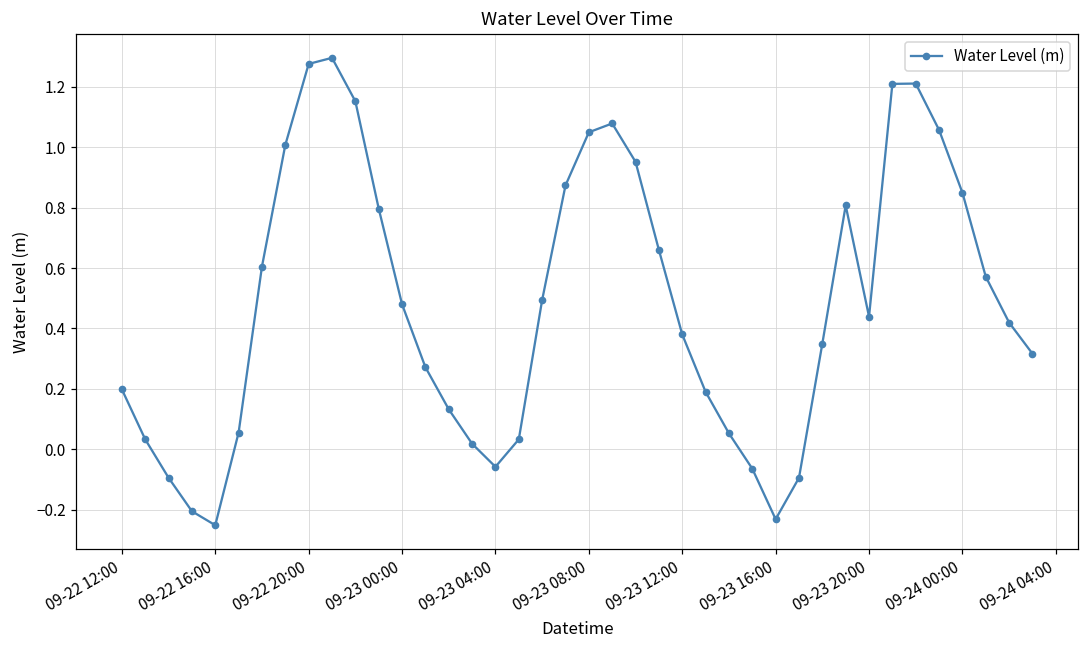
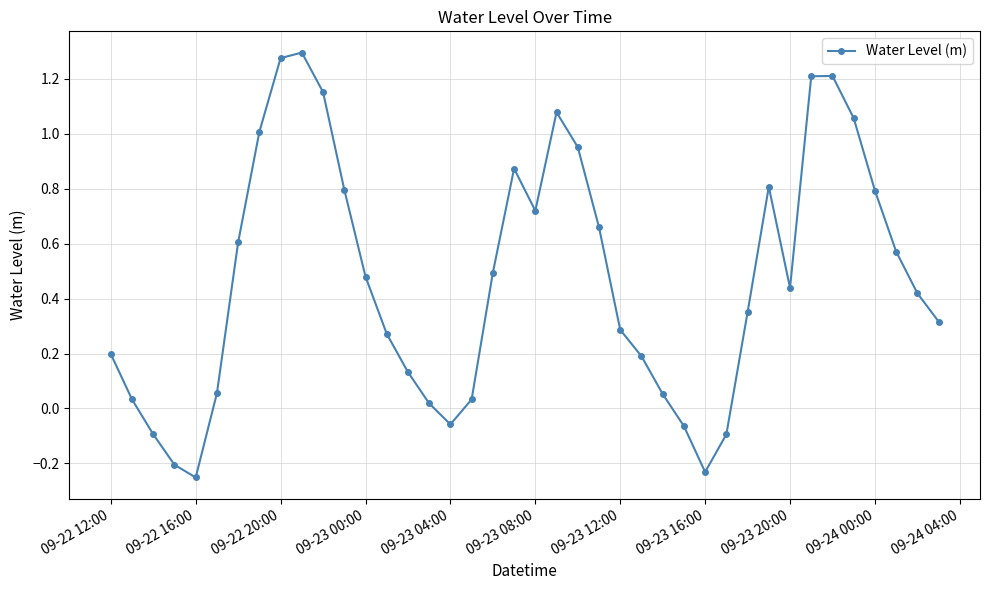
09-23 08:00: 1.05 -> 0.72
09-23 12:00: 0.38 -> 0.29
09-24 00:00: 0.85 -> 0.79
